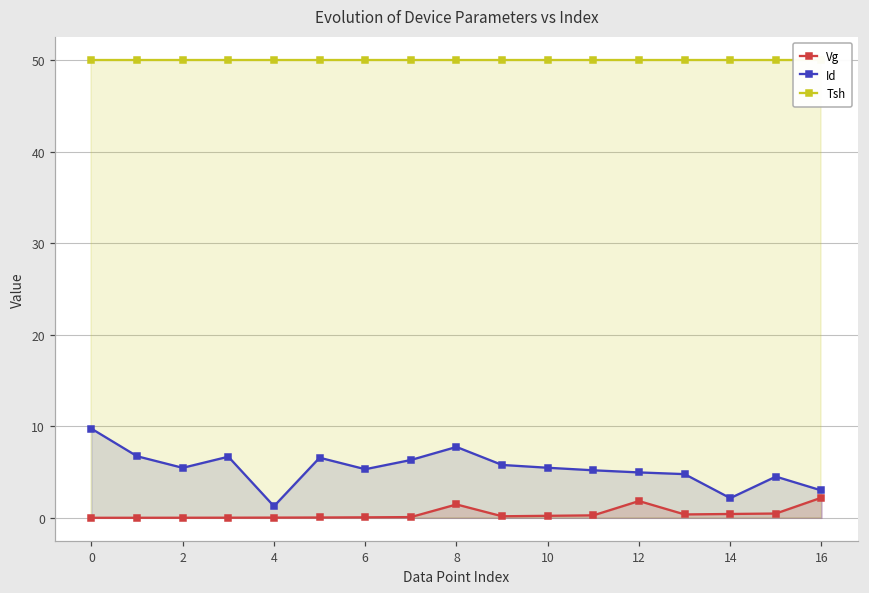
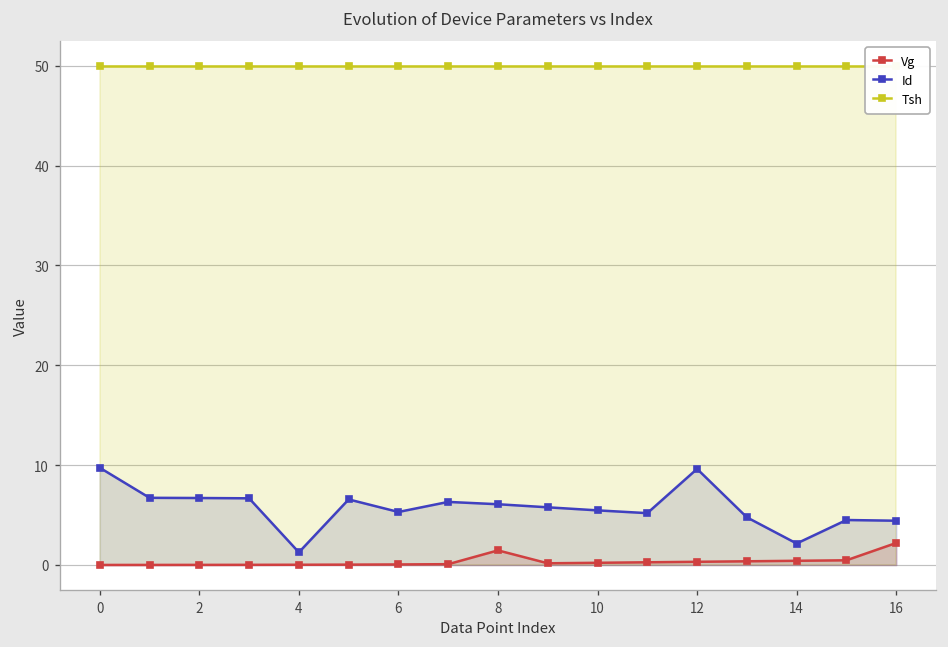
Id, 2: 5 -> 7
Id, 8: 8 -> 6
Vg, 12: 2 -> 0
Id, 12: 5 -> 10
Id, 16: 3 -> 4
